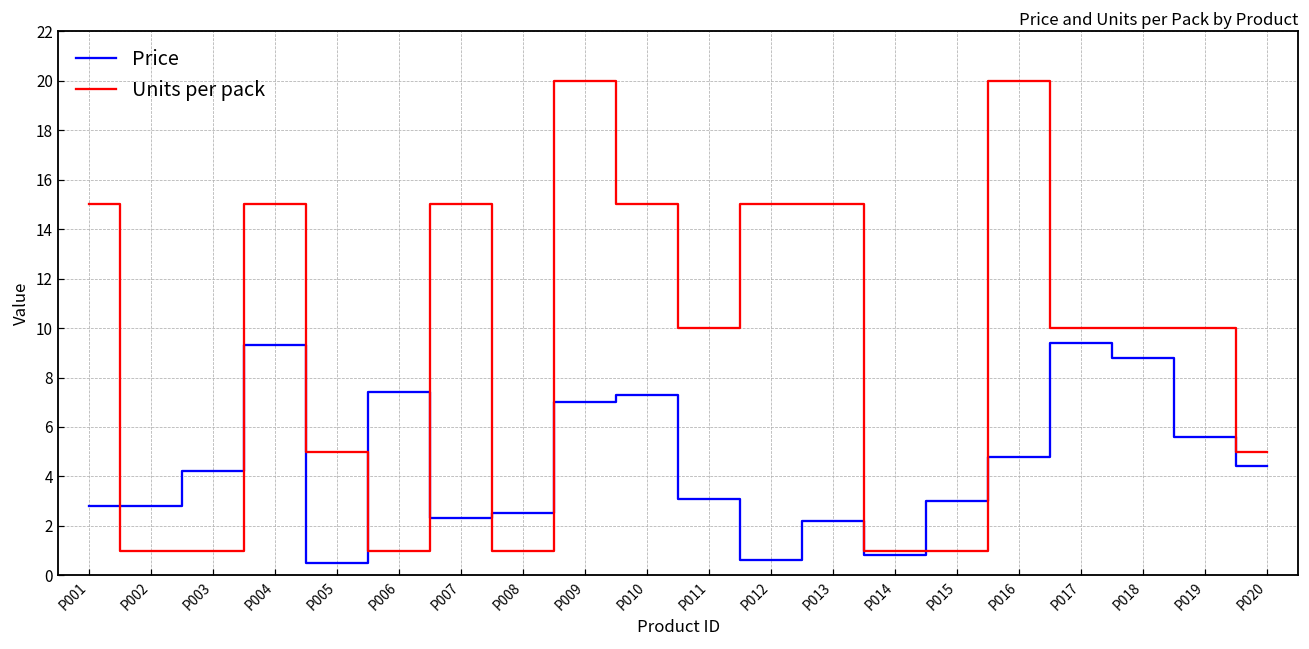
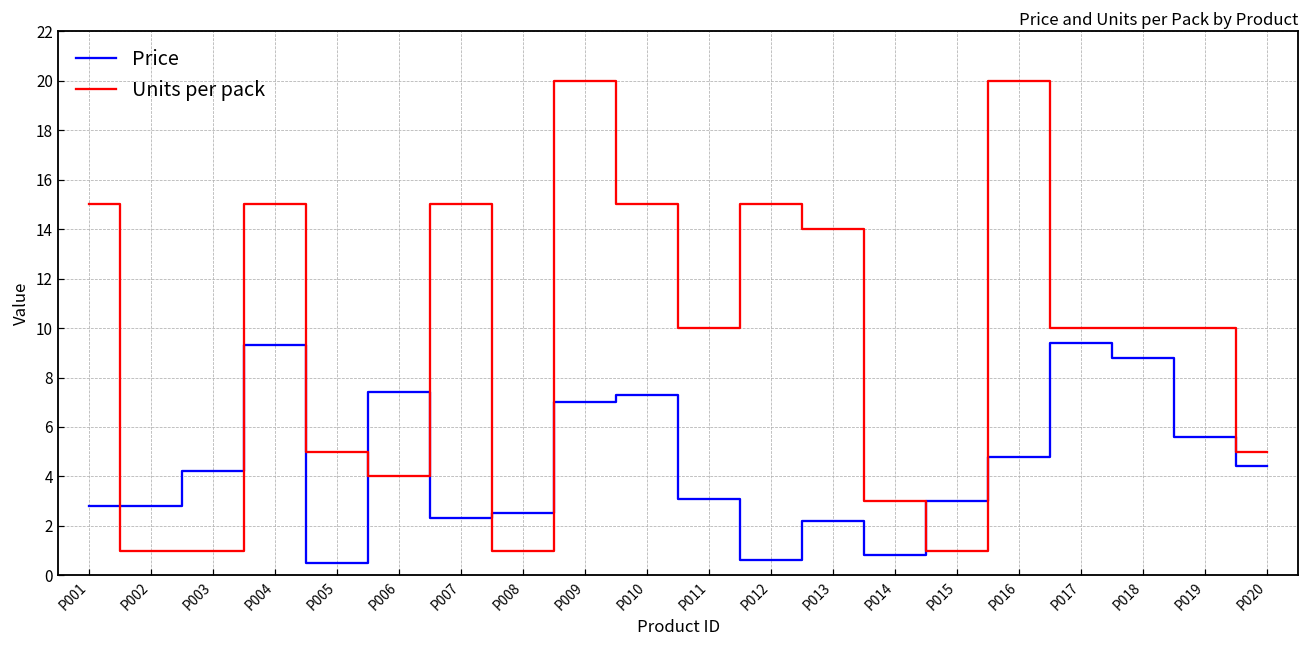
Units per pack, P006: 1 -> 4
Units per pack, P013: 15 -> 14
Units per pack, P014: 1 -> 3
